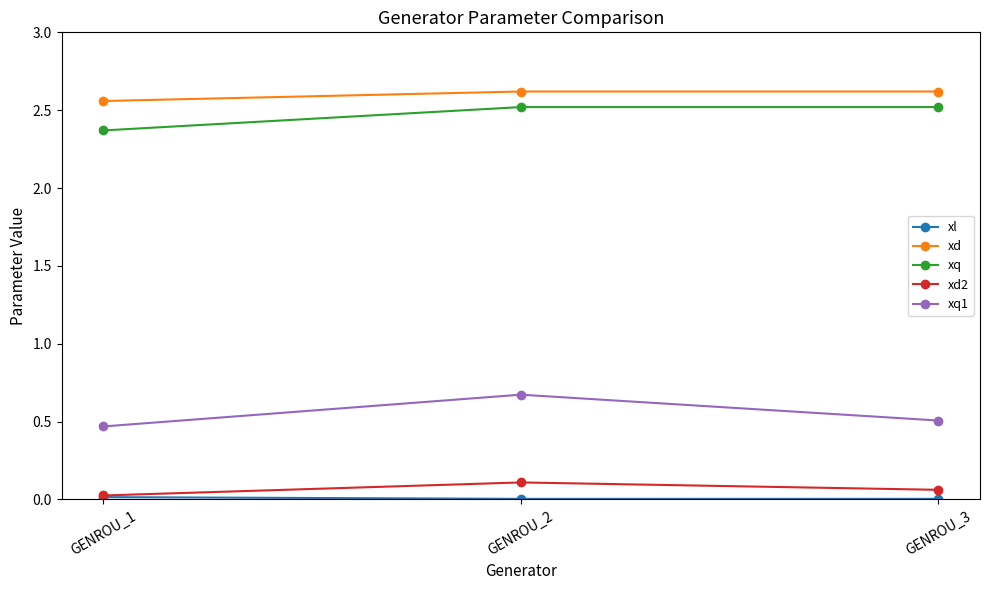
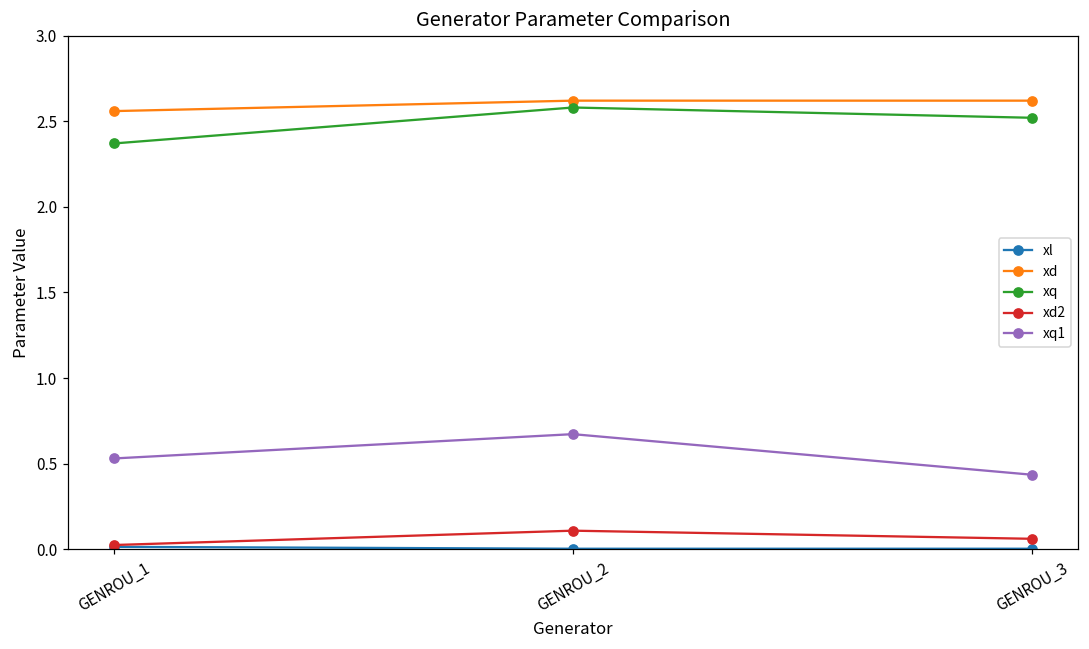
xq1, GENROU_1: 0.47 -> 0.53
xq, GENROU_2: 2.52 -> 2.58
xq1, GENROU_3: 0.51 -> 0.44
